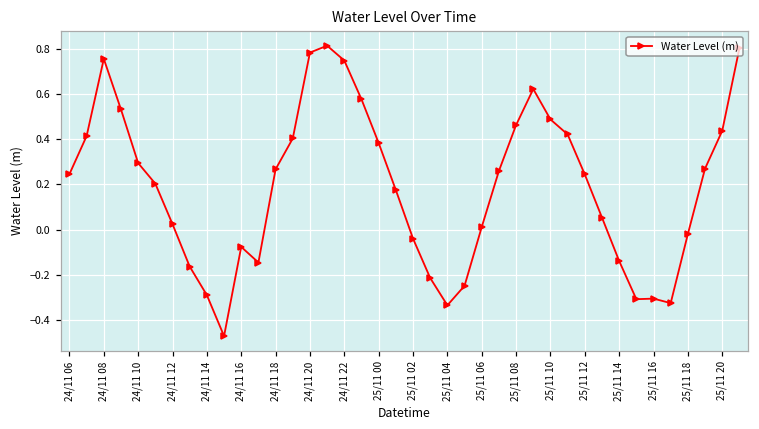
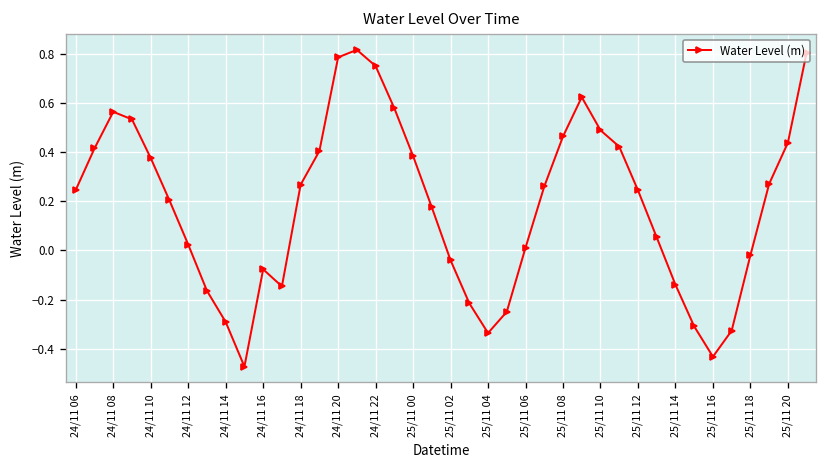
24/11 08: 0.76 -> 0.56
24/11 10: 0.29 -> 0.38
25/11 16: -0.31 -> -0.43
